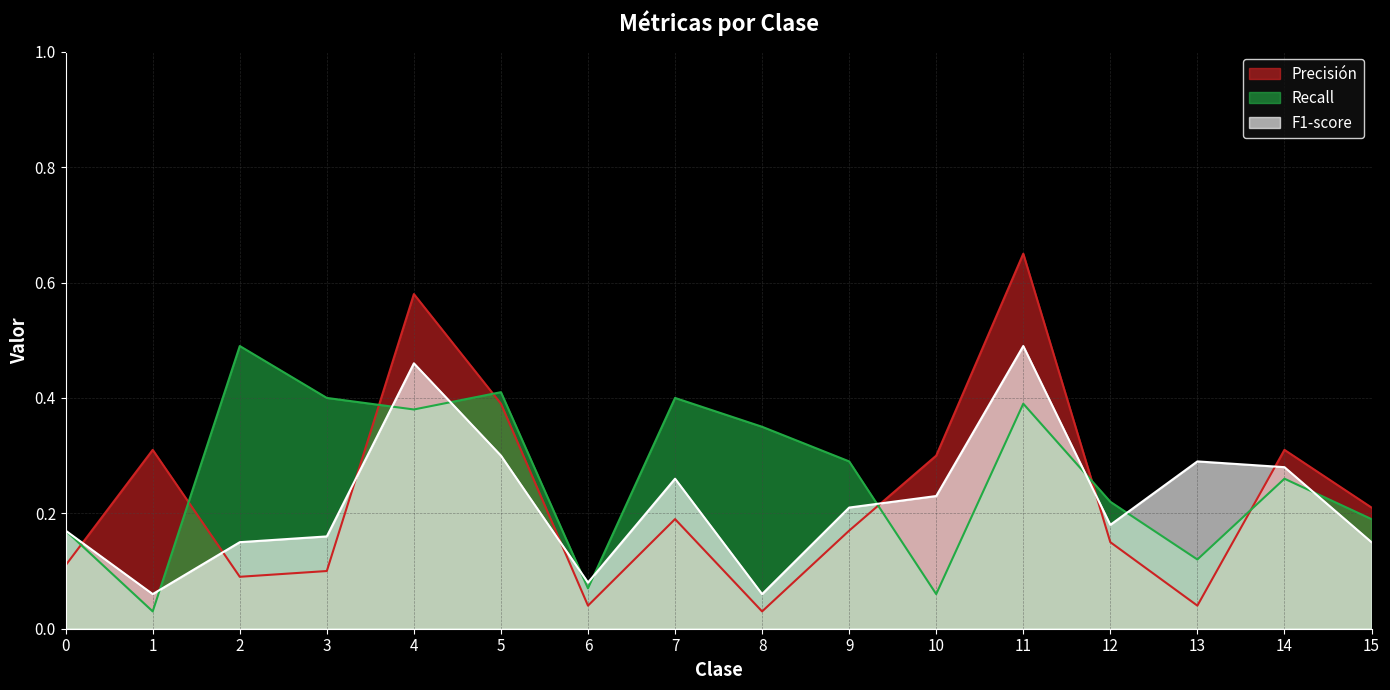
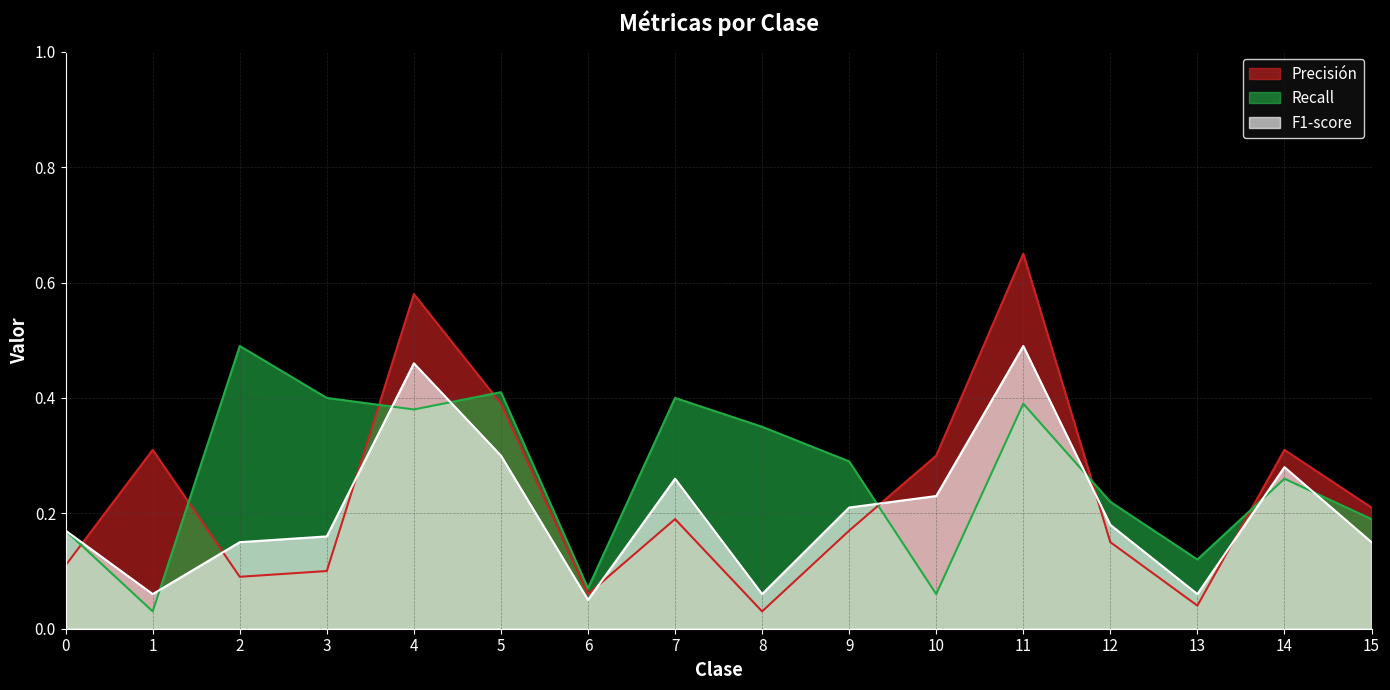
Precisión, 6: 0.04 -> 0.06
F1-score, 6: 0.08 -> 0.05
F1-score, 13: 0.29 -> 0.06
